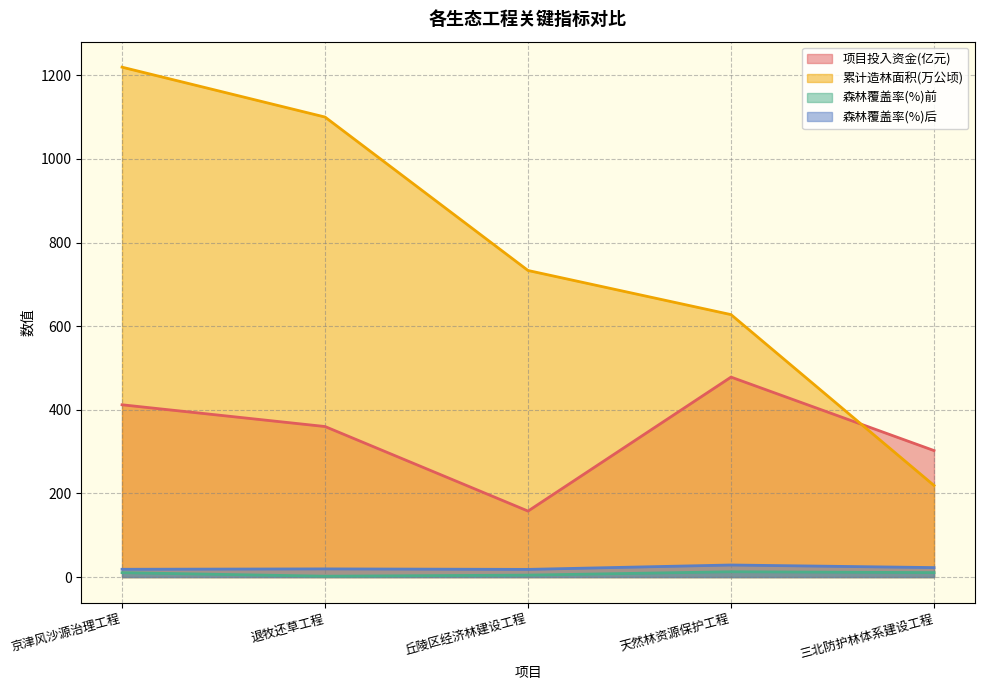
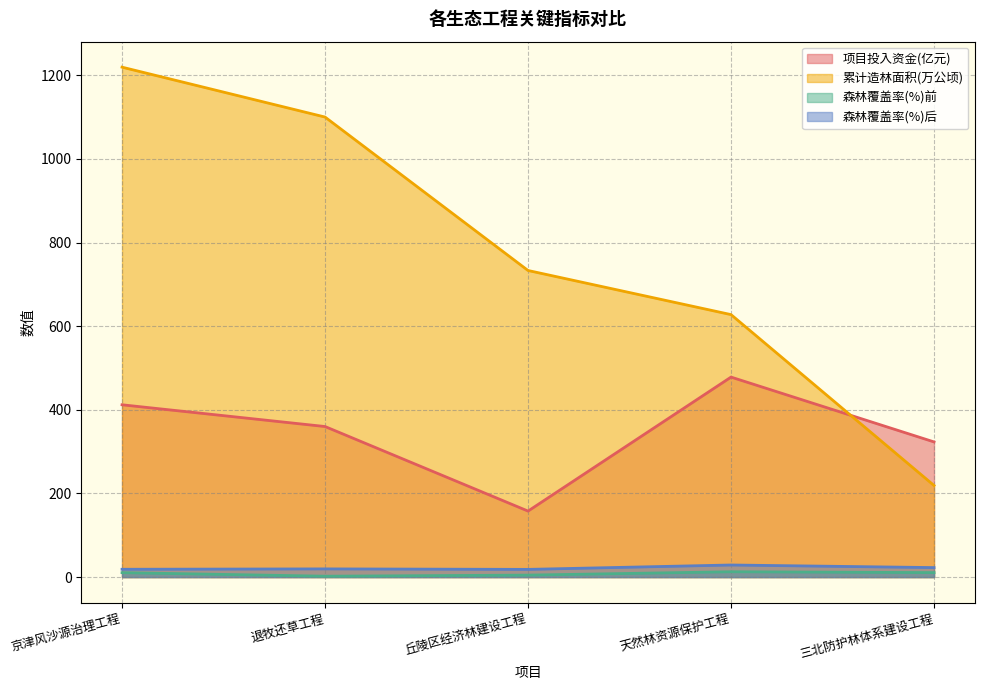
项目投入资金(亿元), 三北防护林体系建设工程: 300 -> 320
